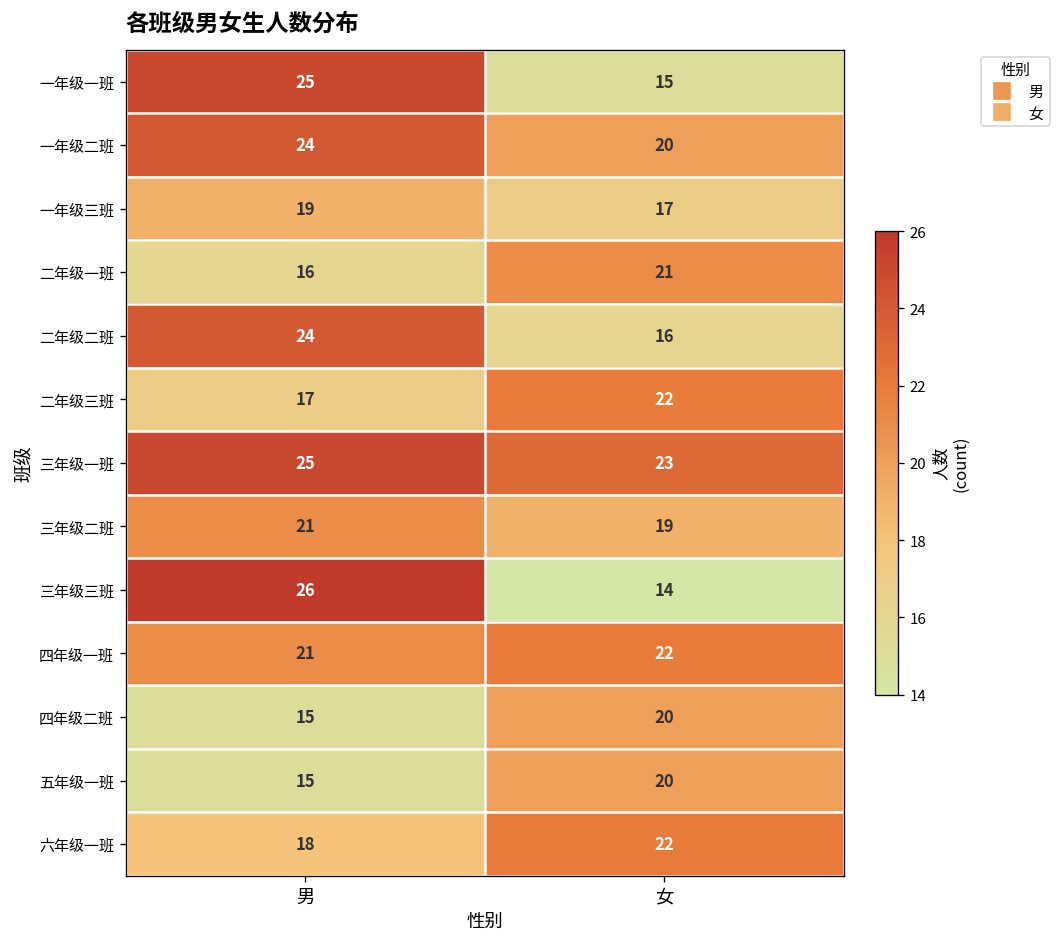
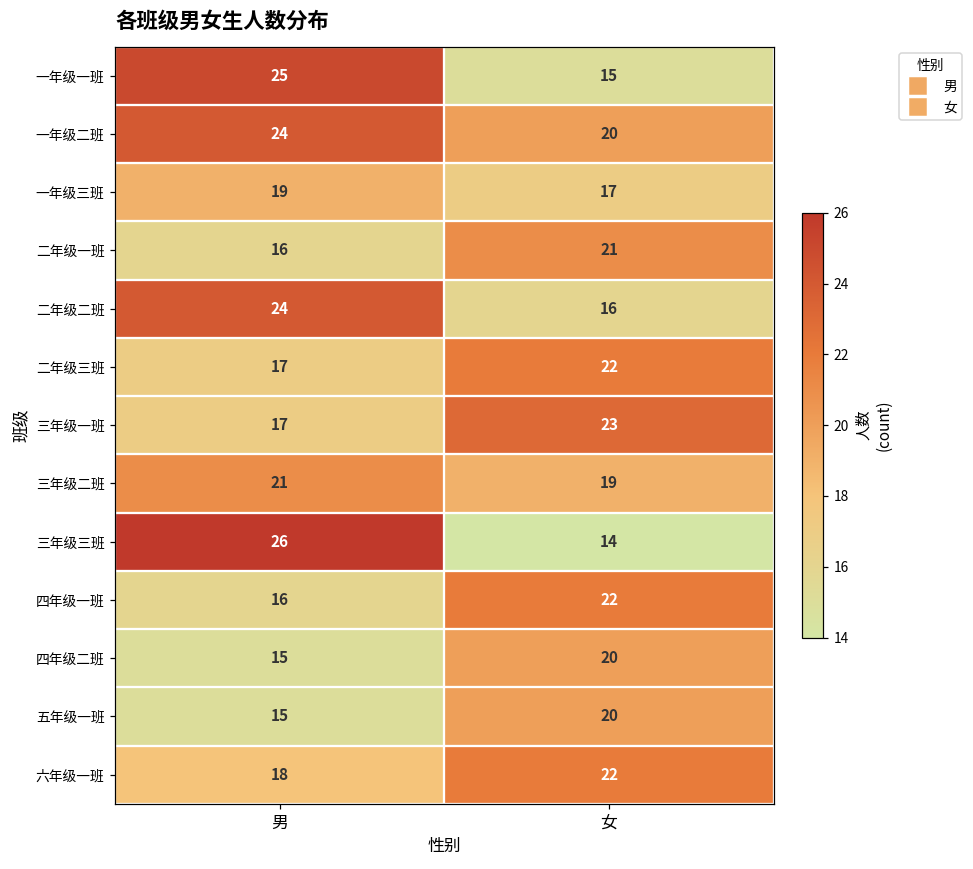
三年级一班, 男: 25 -> 17
四年级一班, 男: 21 -> 16
